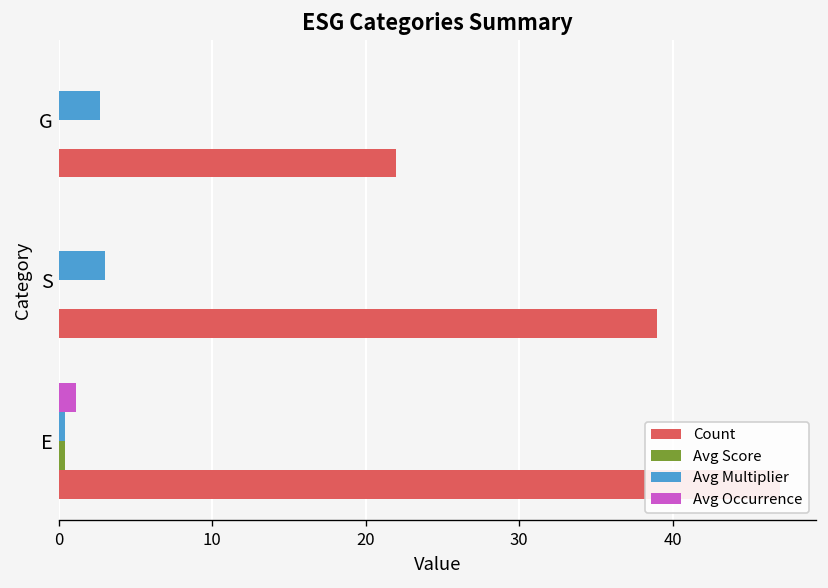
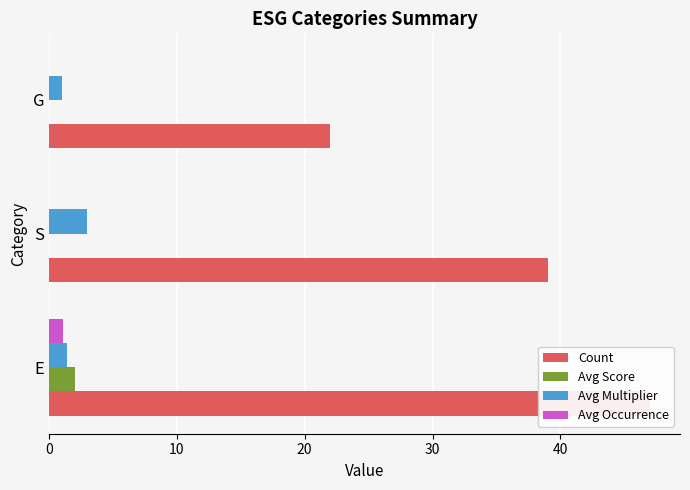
Avg Multiplier, G: 2.7 -> 1.0
Avg Multiplier, E: 0.4 -> 1.4
Avg Score, E: 0.4 -> 2.1
